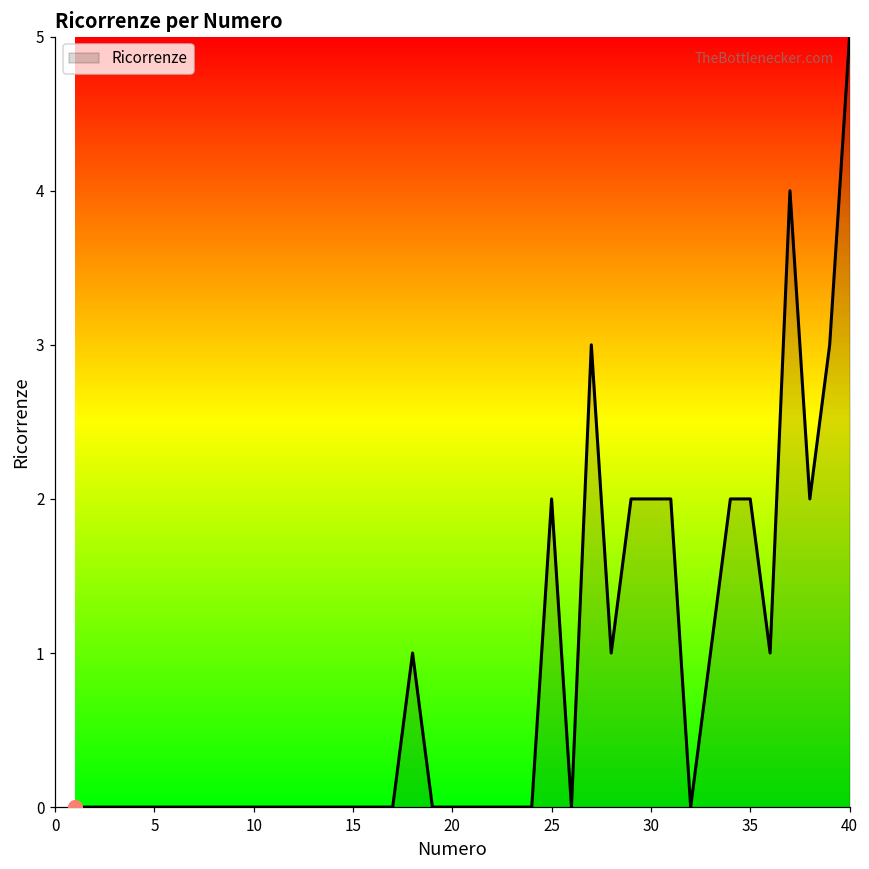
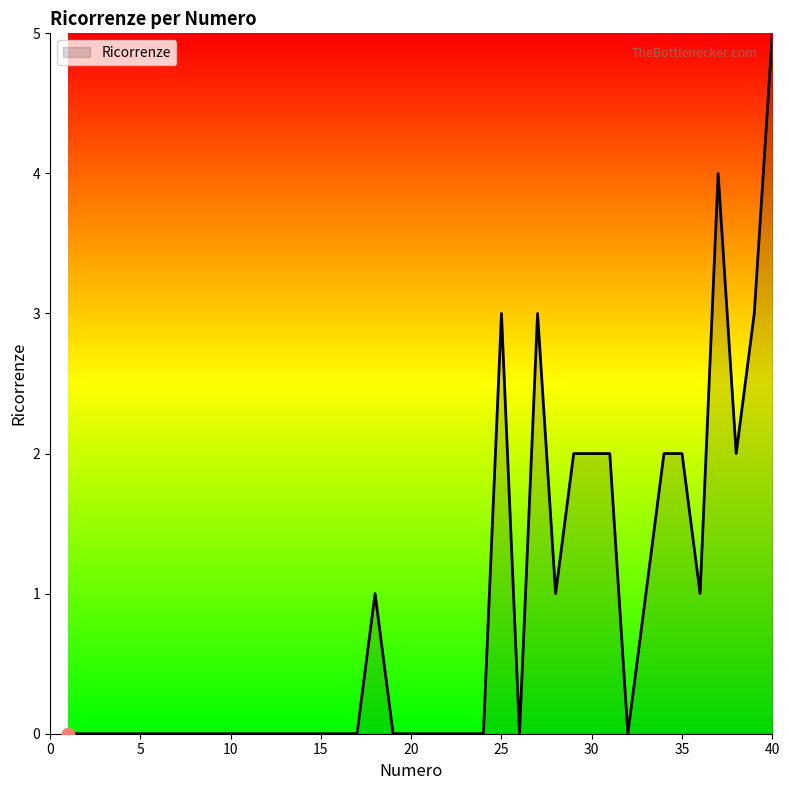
Ricorrenze, 25: 2 -> 3
